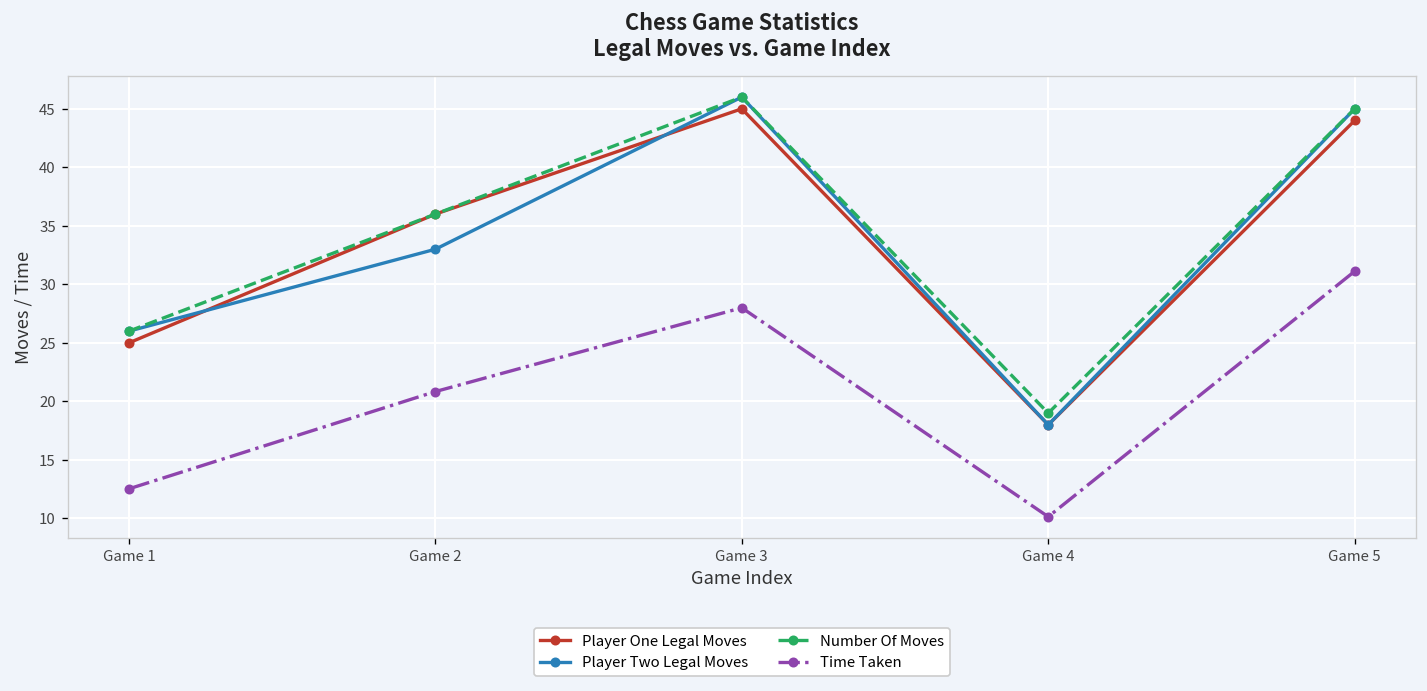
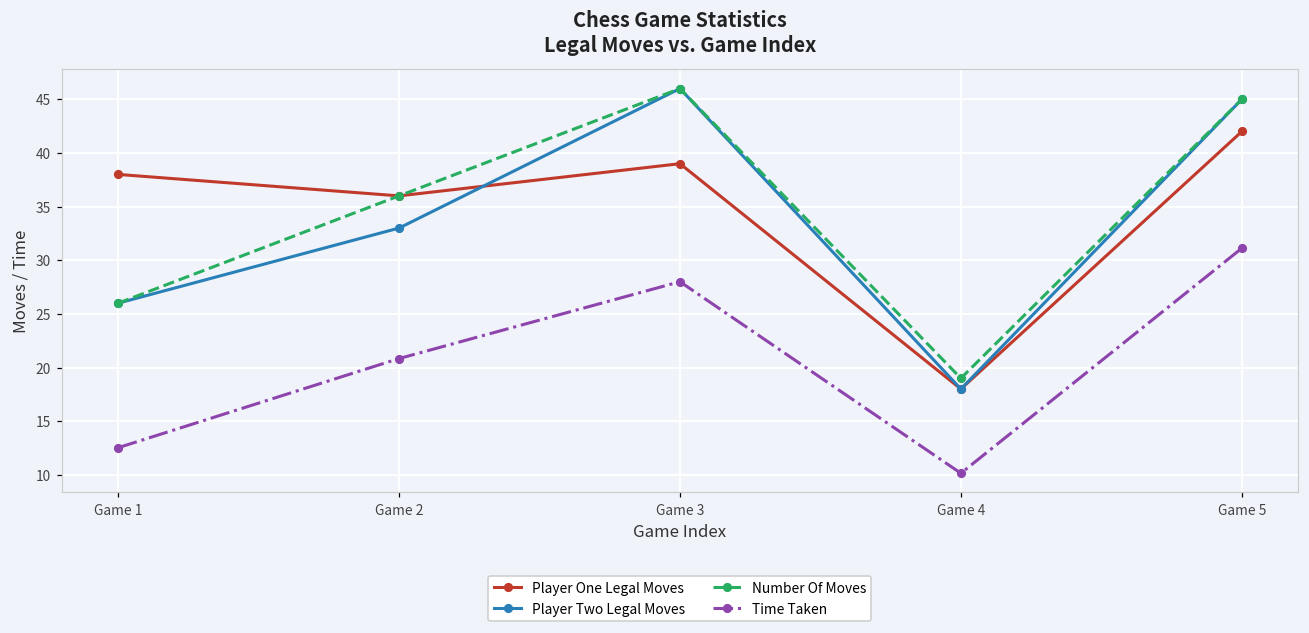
Player One Legal Moves, Game 1: 25 -> 38
Player One Legal Moves, Game 3: 45 -> 39
Player One Legal Moves, Game 5: 44 -> 42
